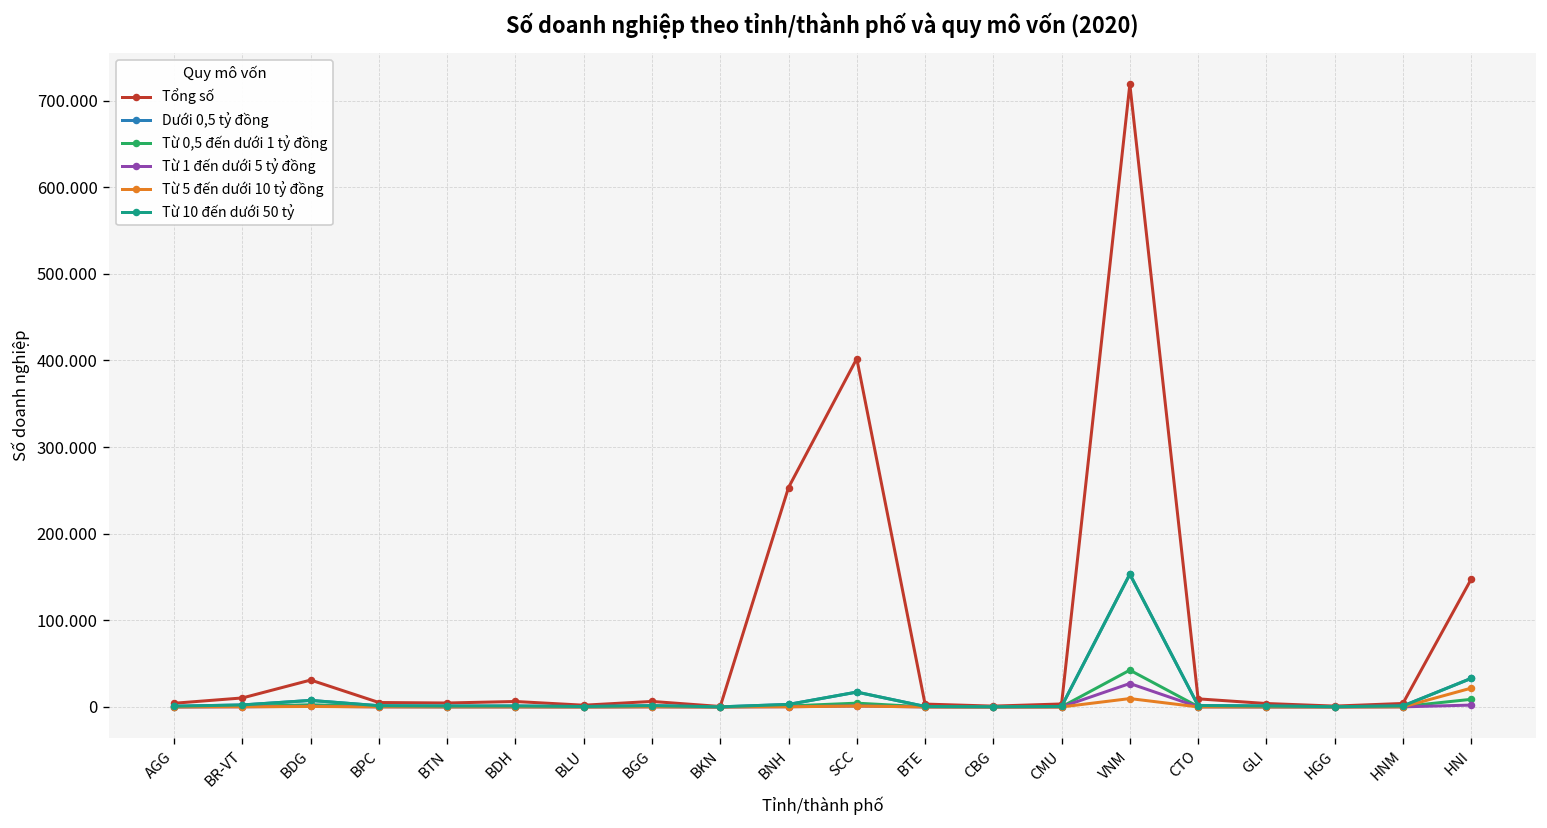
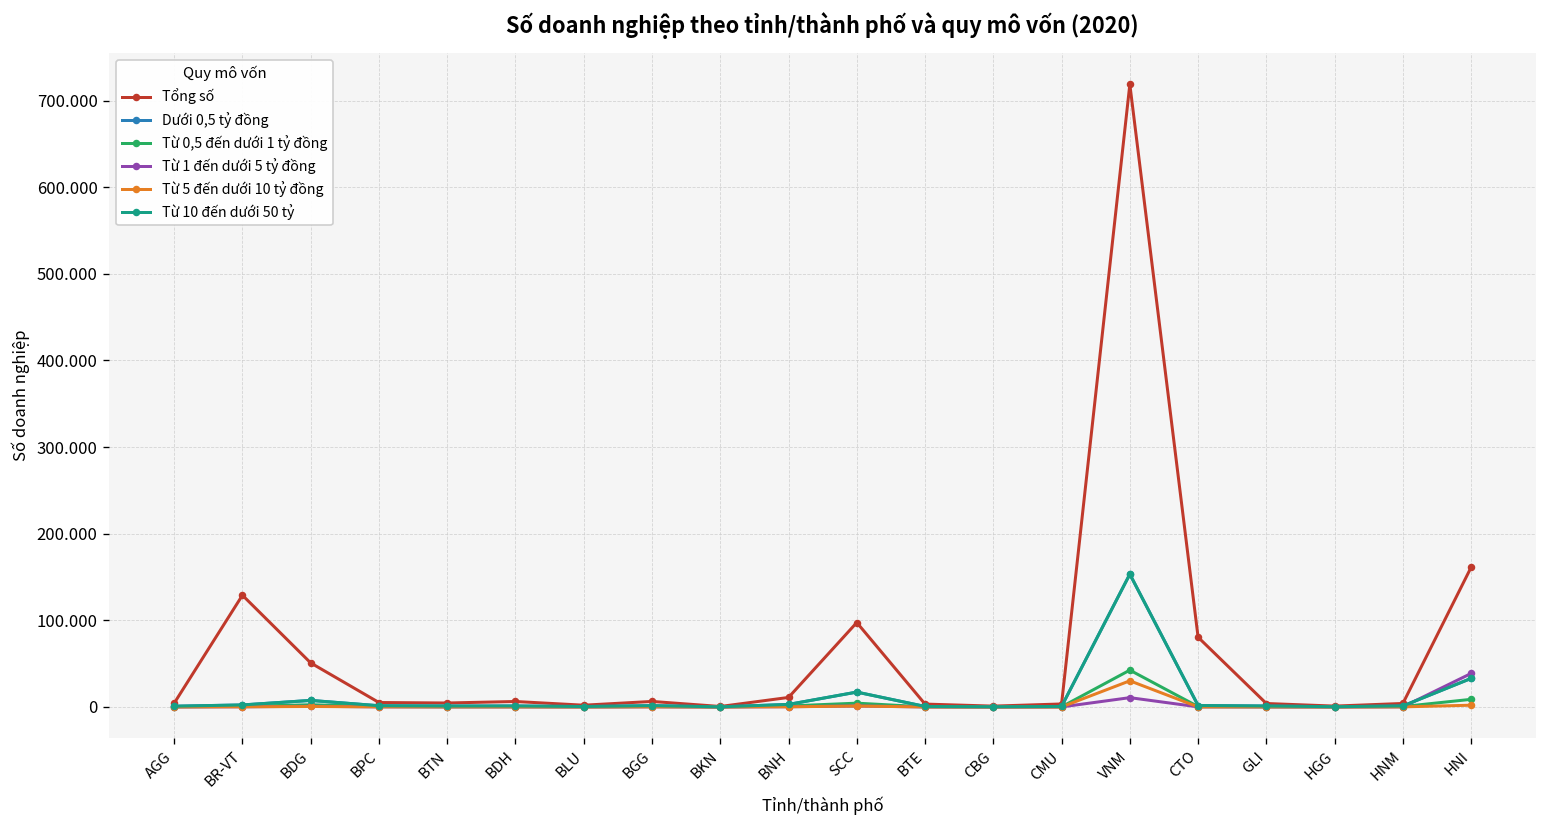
Tổng số, BR-VT: 10 -> 130
Tổng số, BDG: 30 -> 50
Tổng số, BNH: 250 -> 10
Tổng số, SCC: 400 -> 100
Từ 1 đến dưới 5 tỷ đồng, VNM: 30 -> 10
Từ 5 đến dưới 10 tỷ đồng, VNM: 10 -> 30
Tổng số, CTO: 10 -> 80
Tổng số, HNI: 150 -> 160
Từ 1 đến dưới 5 tỷ đồng, HNI: 0 -> 40
Từ 5 đến dưới 10 tỷ đồng, HNI: 20 -> 0
